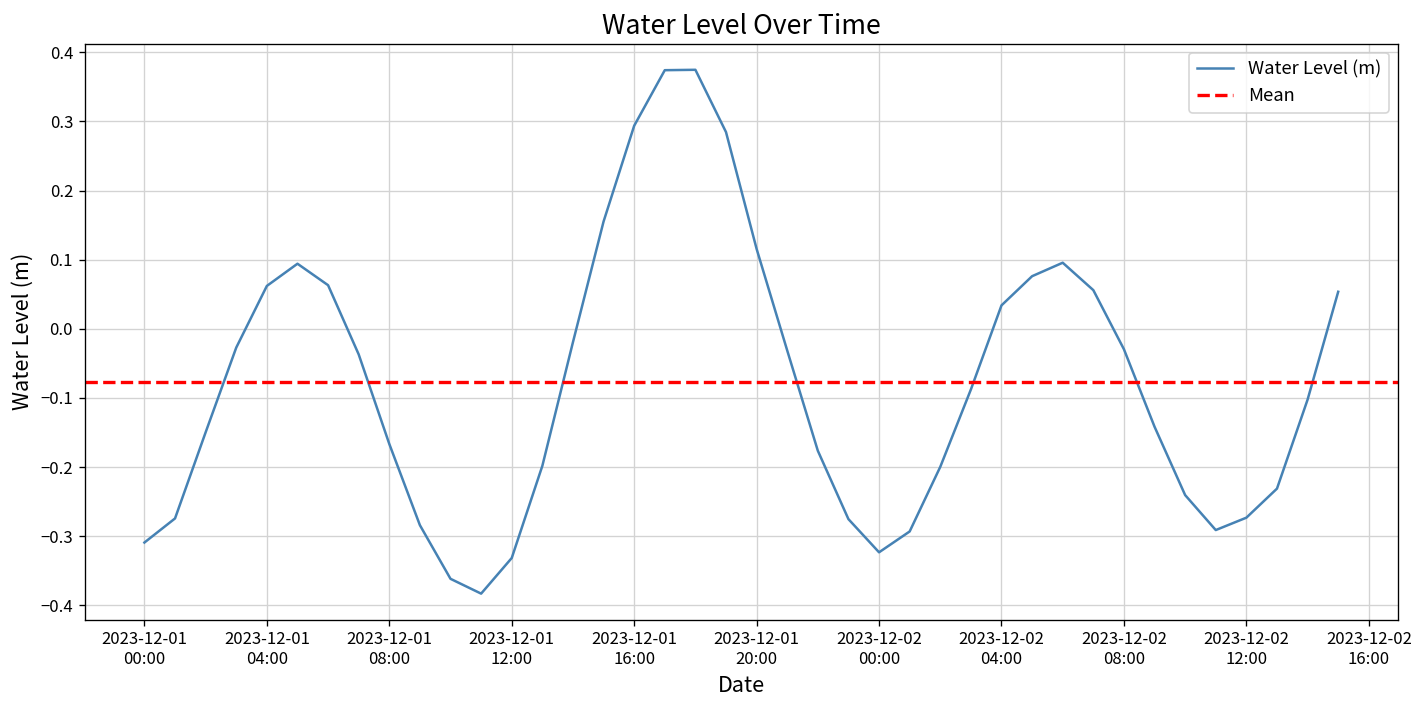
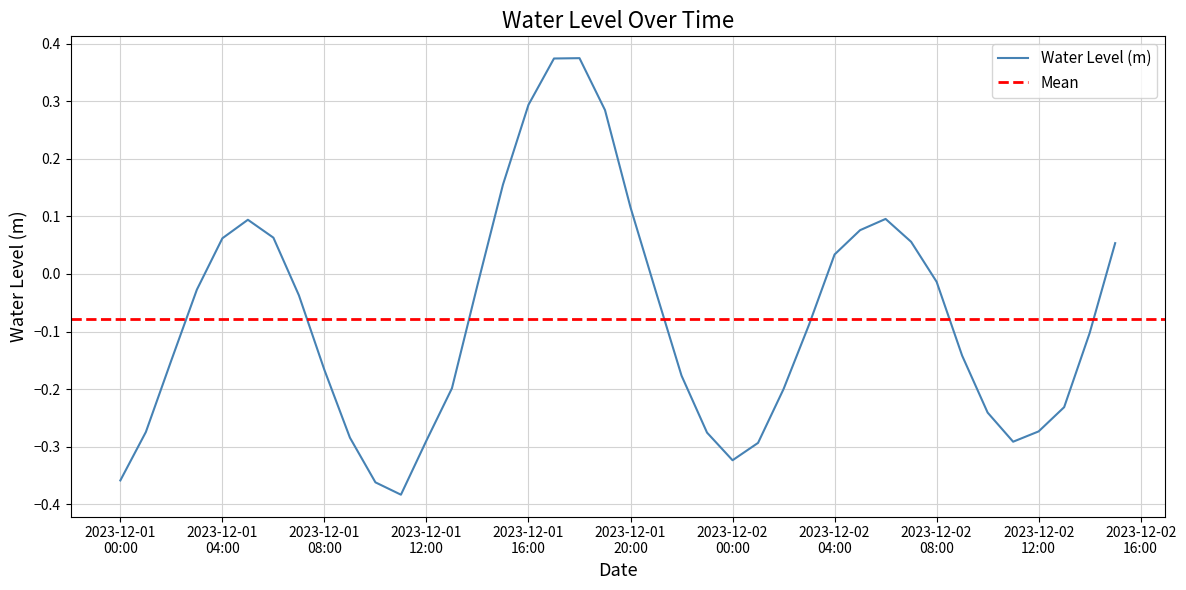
2023-12-01 00:00: -0.31 -> -0.36
2023-12-01 12:00: -0.33 -> -0.29
2023-12-02 08:00: -0.03 -> -0.01
